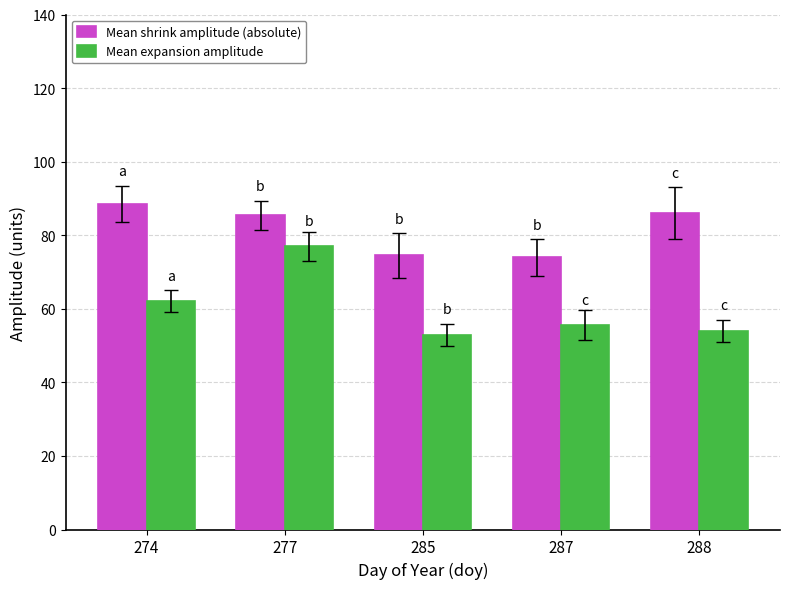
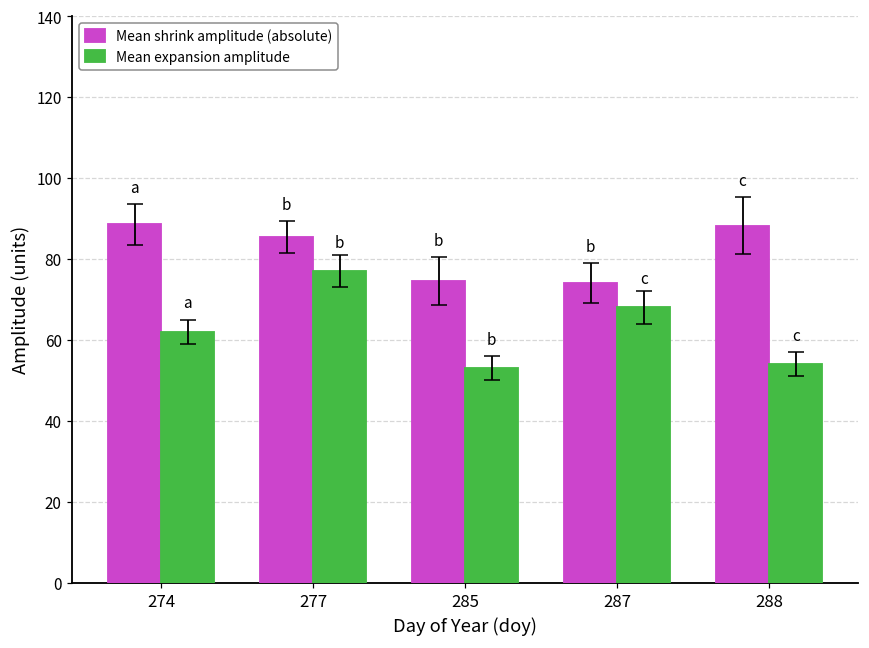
Mean expansion amplitude, 287: 56 -> 68
Mean shrink amplitude (absolute), 288: 86 -> 88
